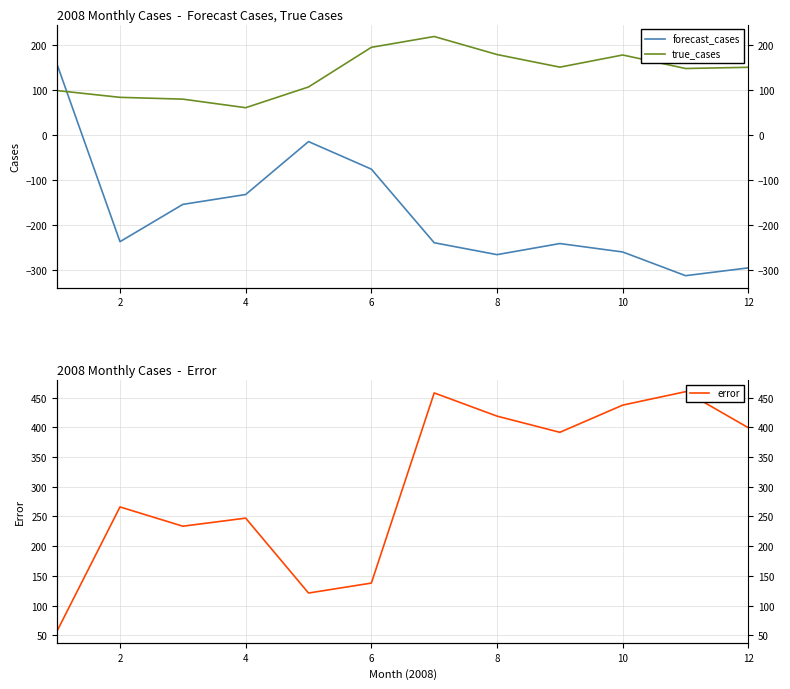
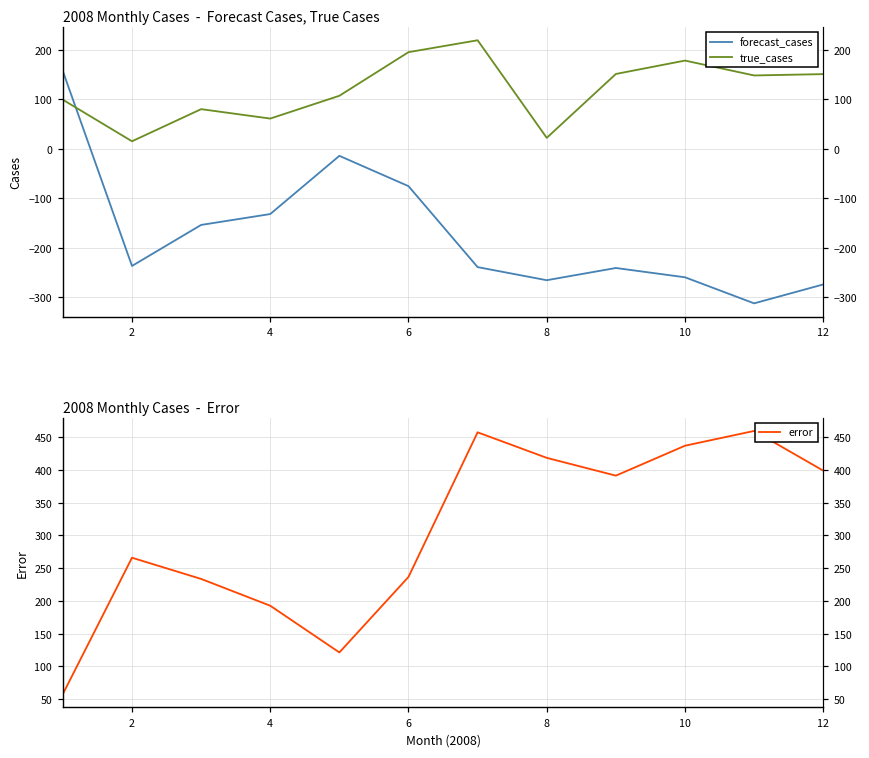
2008 Monthly Cases - Forecast Cases, True Cases, true_cases, 2: 80 -> 20
2008 Monthly Cases - Forecast Cases, True Cases, true_cases, 8: 180 -> 20
2008 Monthly Cases - Forecast Cases, True Cases, forecast_cases, 12: -290 -> -270
2008 Monthly Cases - Error, 4: 250 -> 190
2008 Monthly Cases - Error, 6: 140 -> 240
